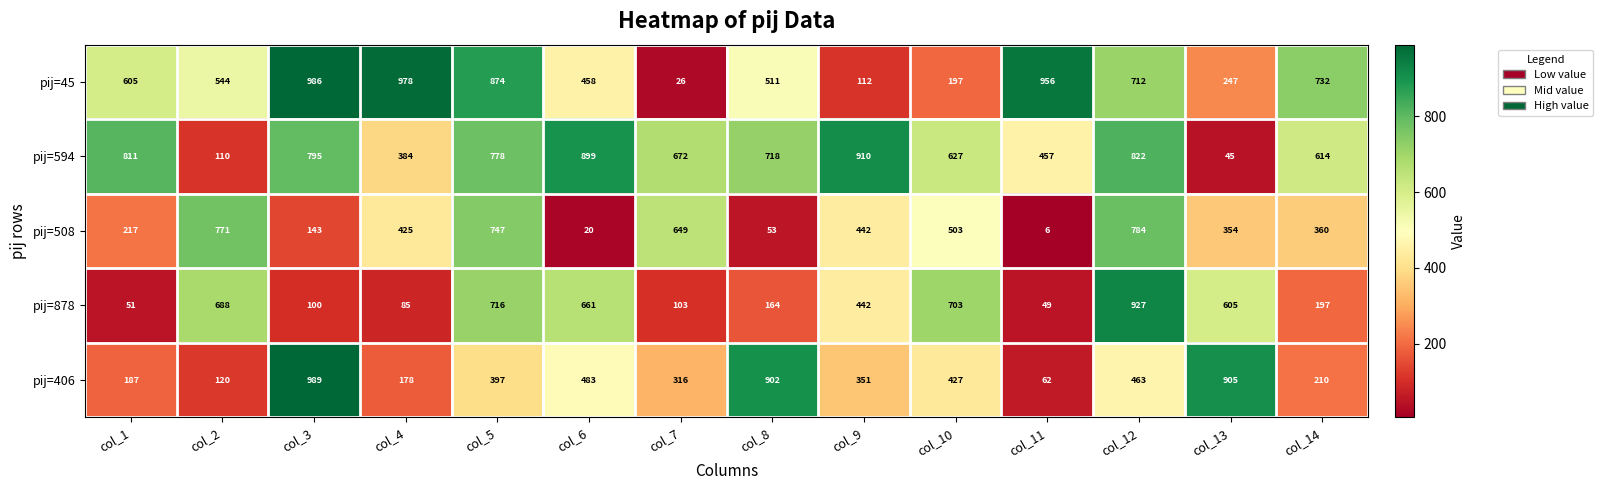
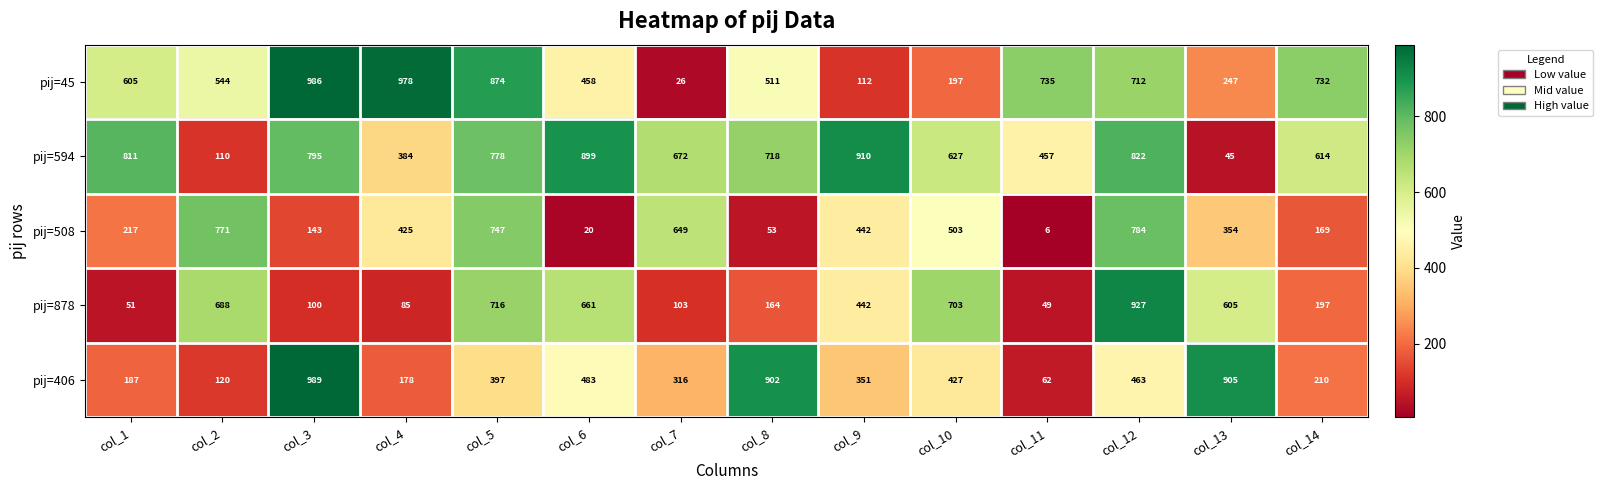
pij=45, col_11: 956 -> 735
pij=508, col_14: 360 -> 169
